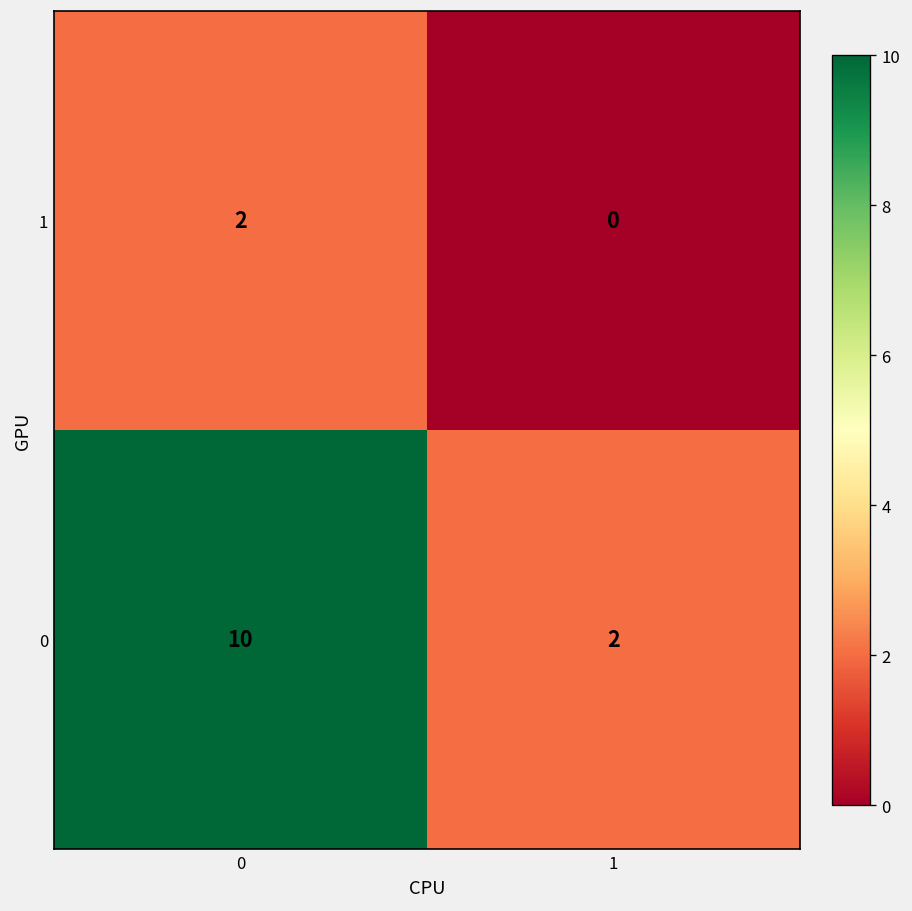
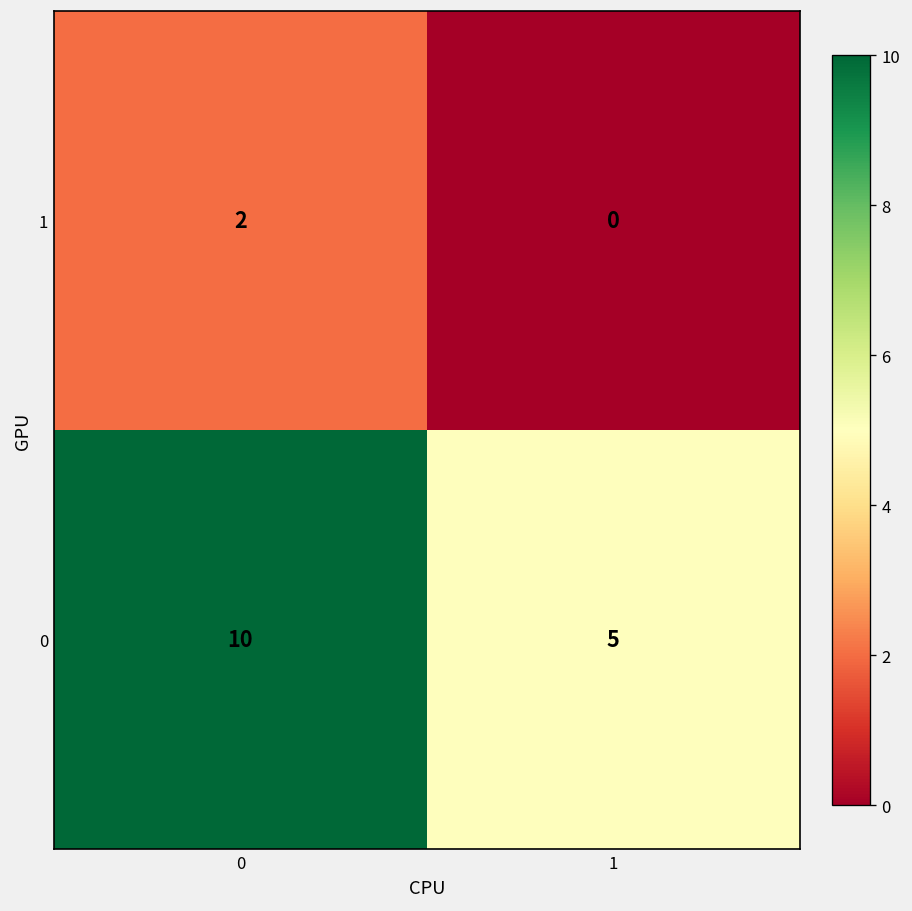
0, 1: 2 -> 5
